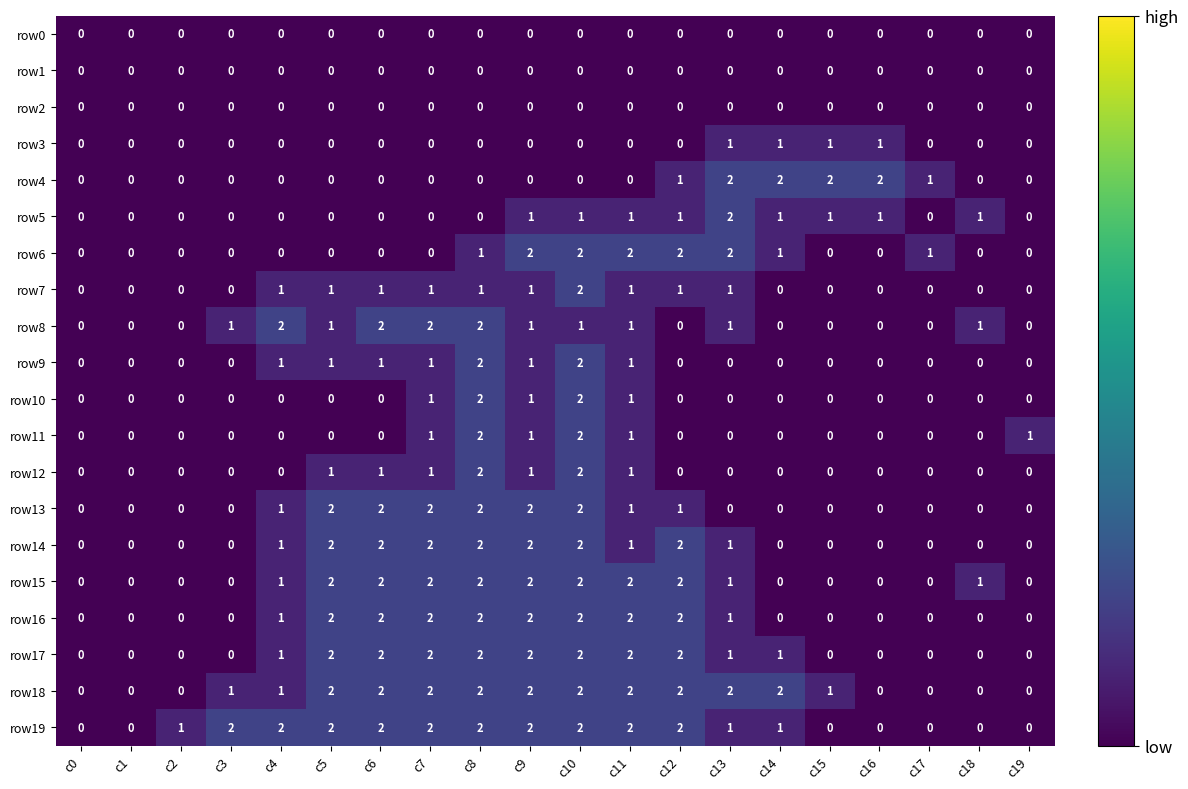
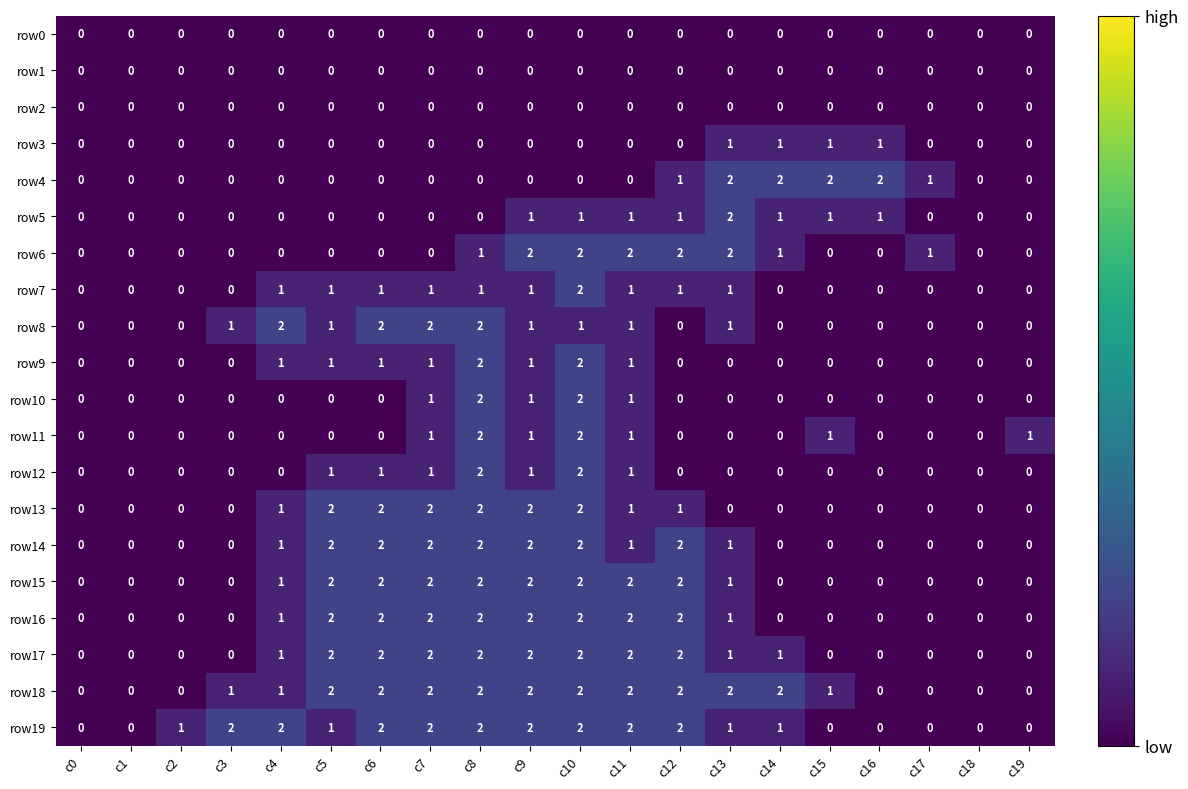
row5, c18: 1 -> 0
row8, c18: 1 -> 0
row11, c15: 0 -> 1
row15, c18: 1 -> 0
row19, c5: 2 -> 1
